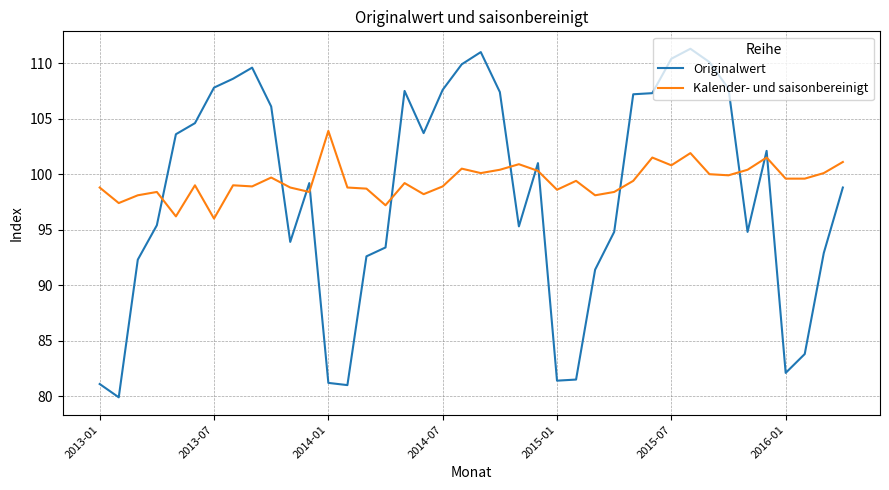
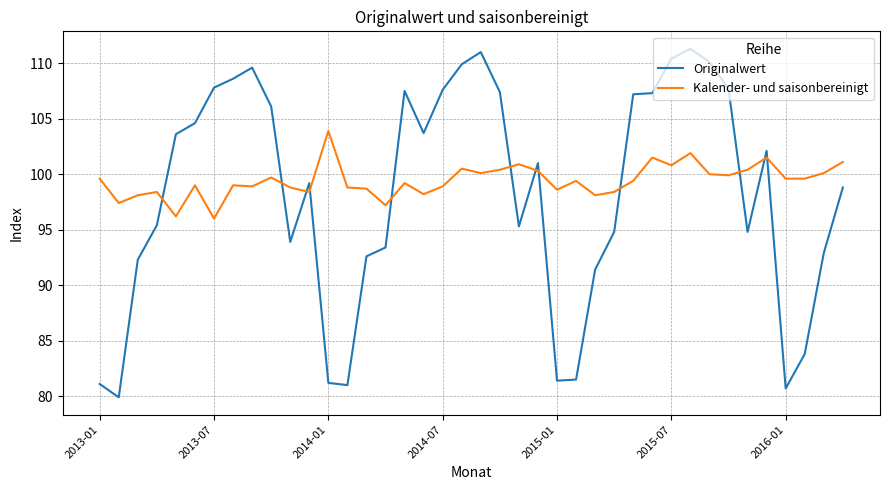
Kalender- und saisonbereinigt, 2013-01: 98.8 -> 99.6
Originalwert, 2016-01: 82.1 -> 80.7
